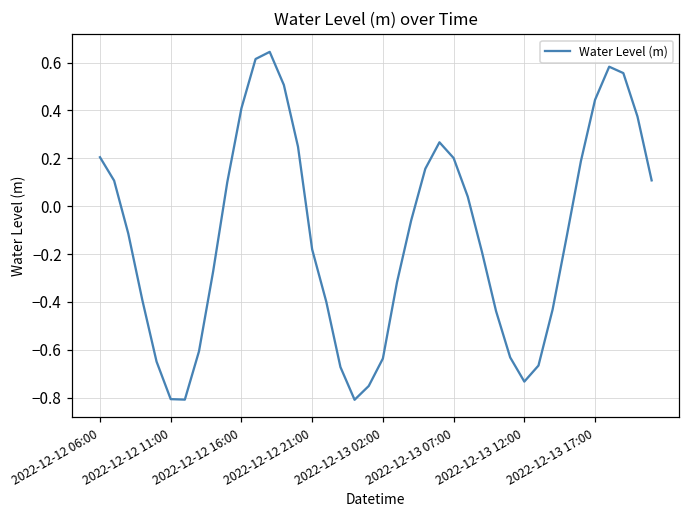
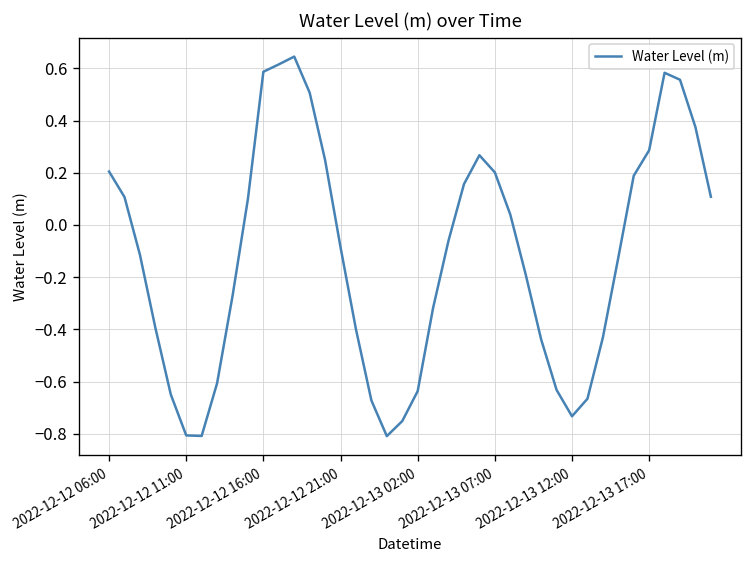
2022-12-12 16:00: 0.41 -> 0.59
2022-12-12 21:00: -0.18 -> -0.09
2022-12-13 17:00: 0.44 -> 0.29
